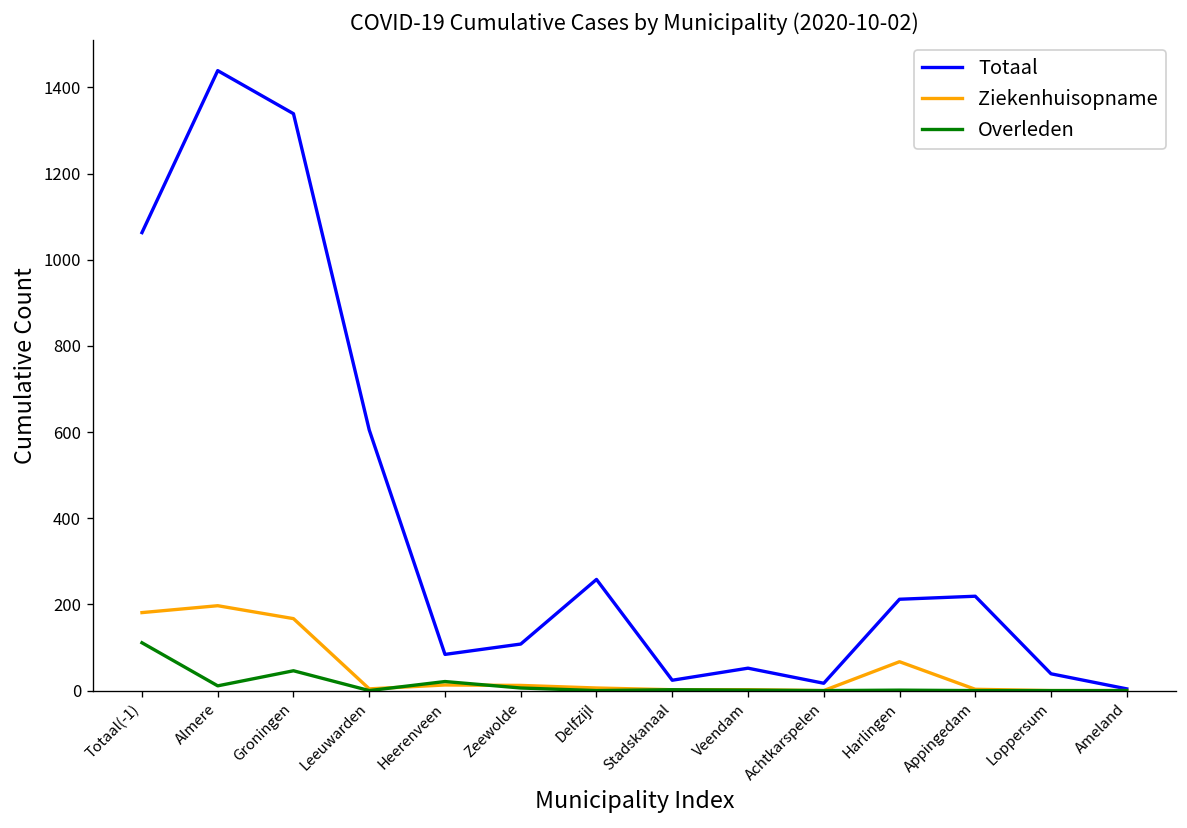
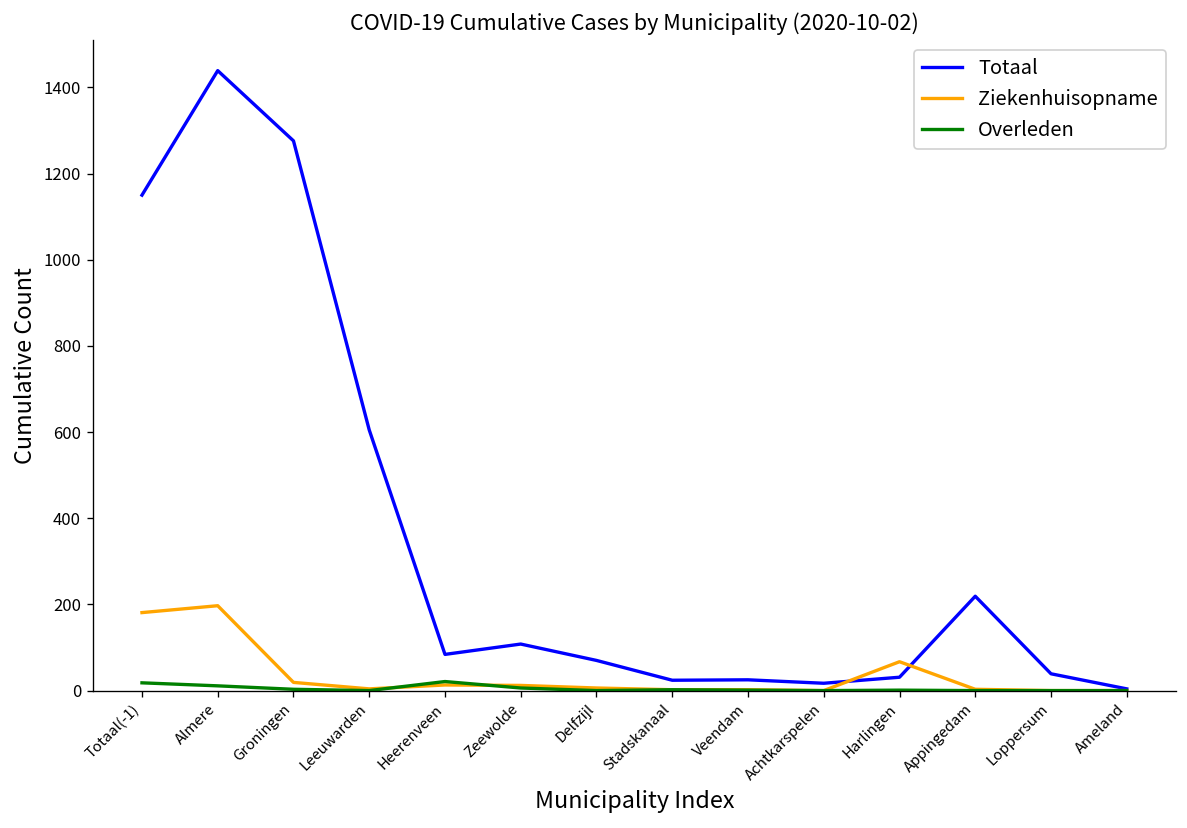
Totaal, Totaal(-1): 1060 -> 1150
Overleden, Totaal(-1): 110 -> 20
Totaal, Groningen: 1340 -> 1280
Ziekenhuisopname, Groningen: 170 -> 20
Overleden, Groningen: 50 -> 0
Totaal, Delfzijl: 260 -> 70
Totaal, Veendam: 50 -> 30
Totaal, Harlingen: 210 -> 30
